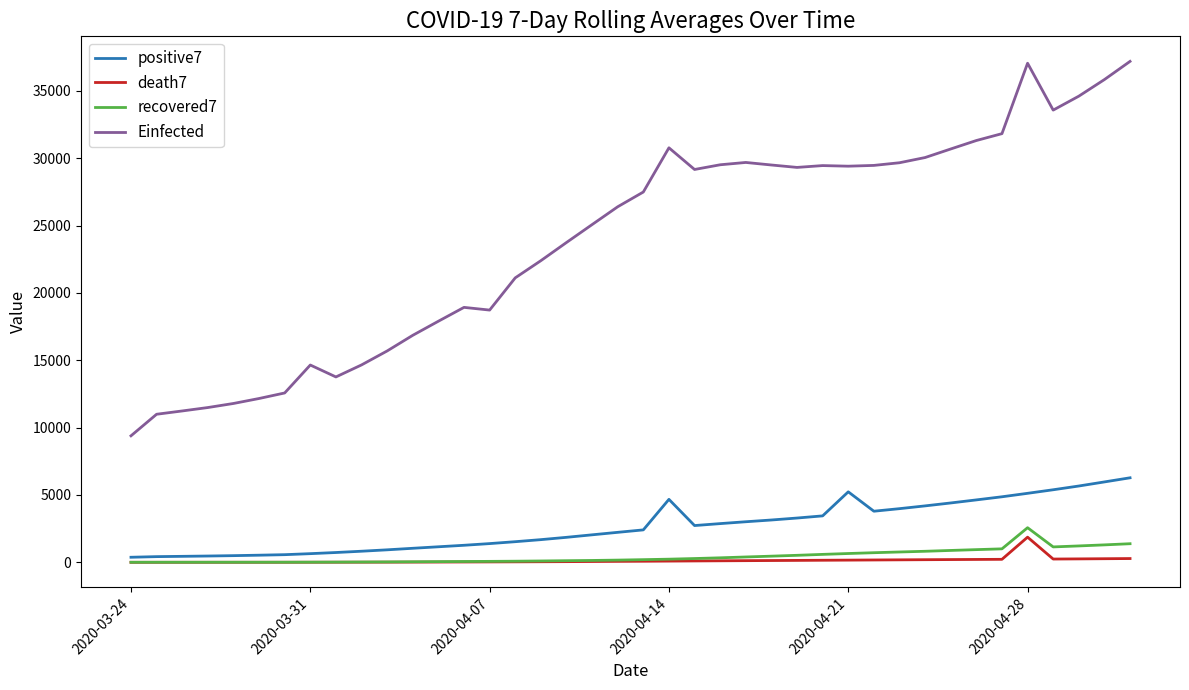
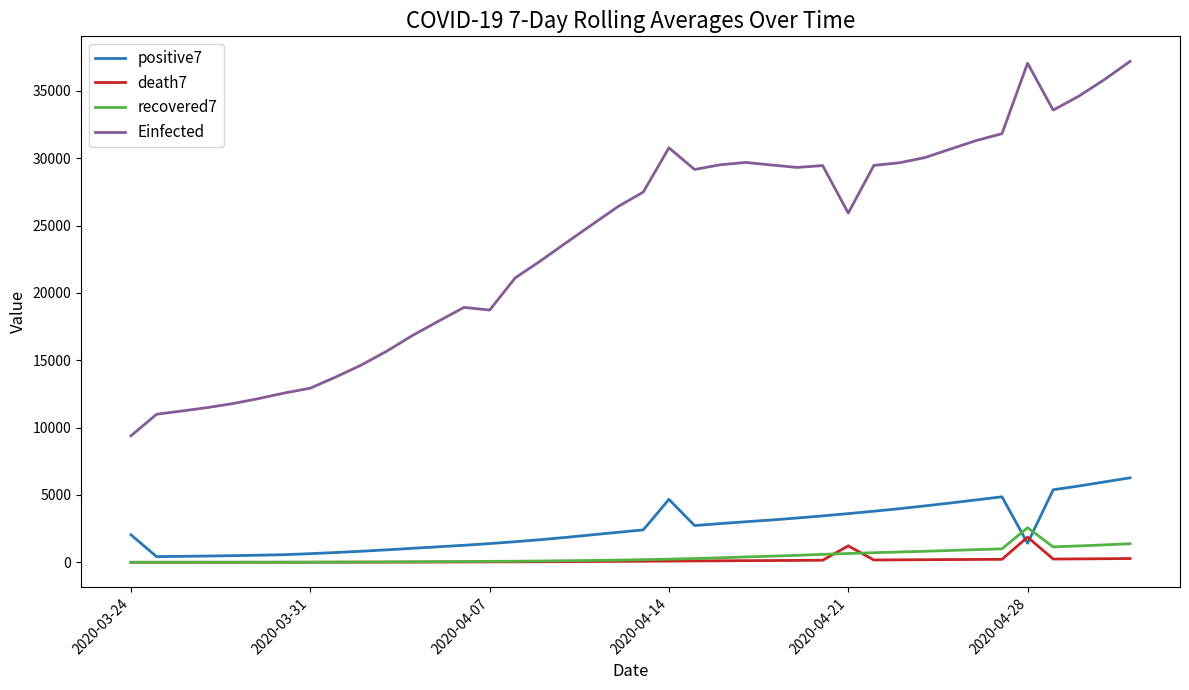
positive7, 2020-03-24: 400 -> 2000
Einfected, 2020-03-31: 14600 -> 12900
positive7, 2020-04-21: 5200 -> 3600
death7, 2020-04-21: 200 -> 1200
Einfected, 2020-04-21: 29400 -> 25900
positive7, 2020-04-28: 5100 -> 1400
